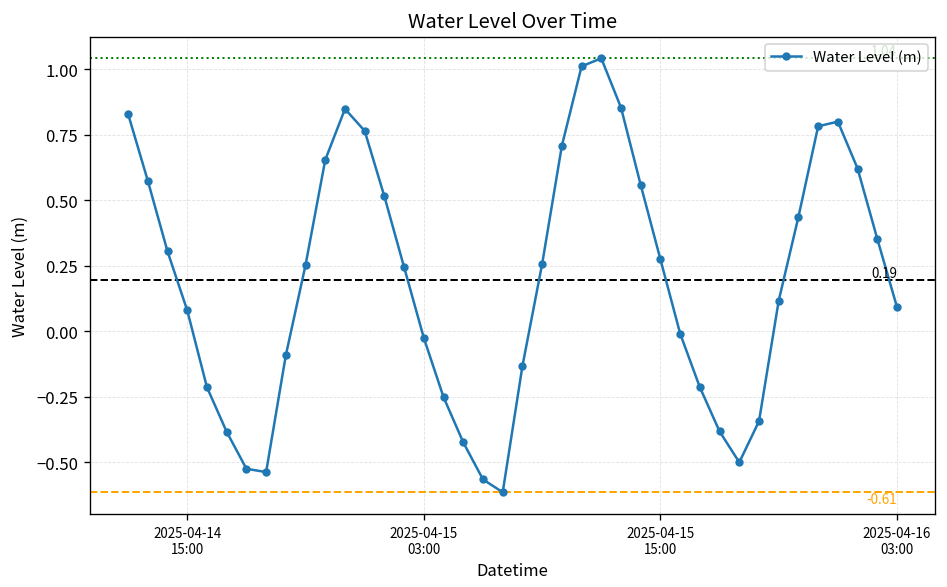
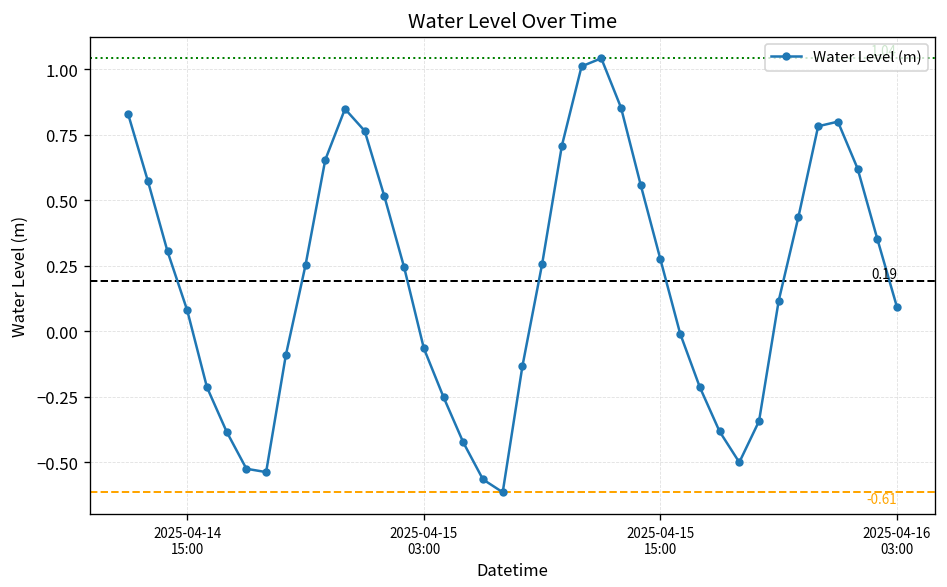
2025-04-15 03:00: -0.03 -> -0.07
